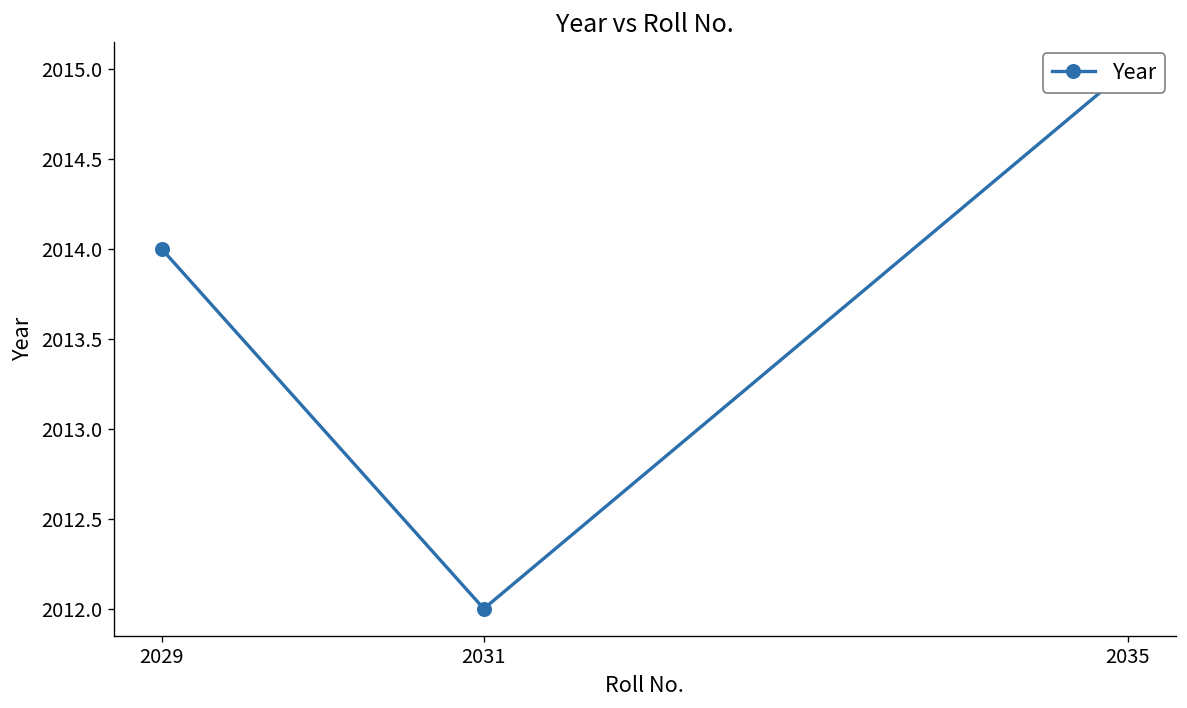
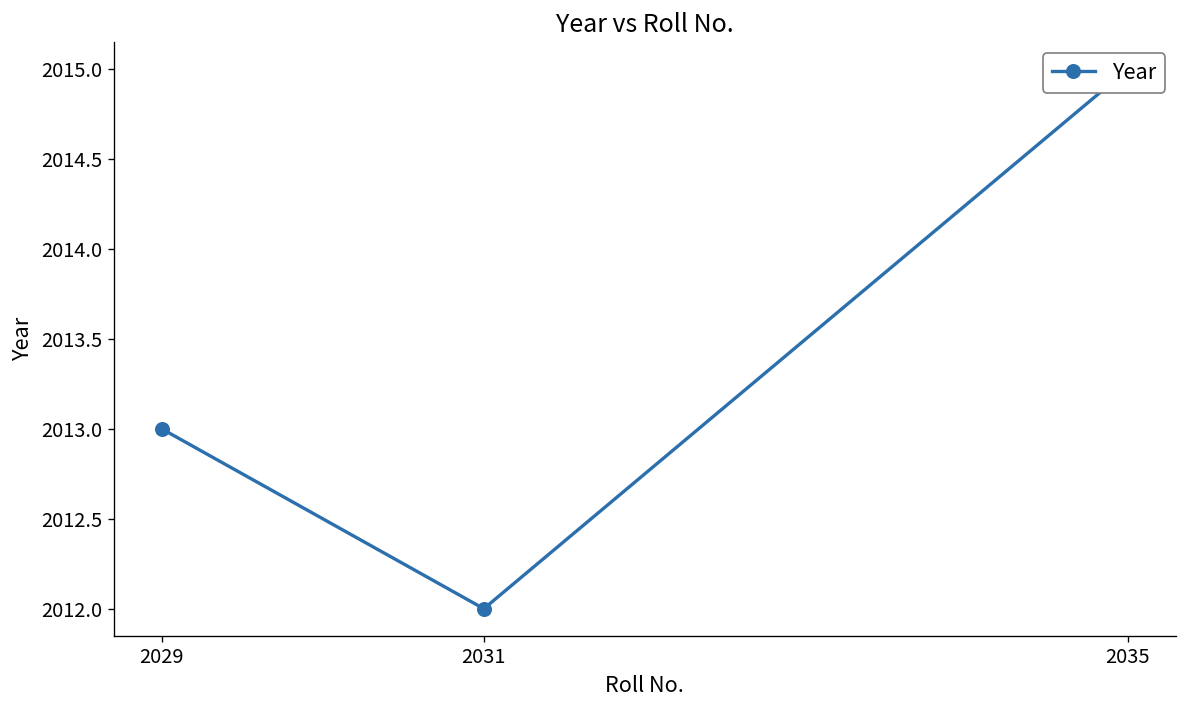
2029: 2014 -> 2013
